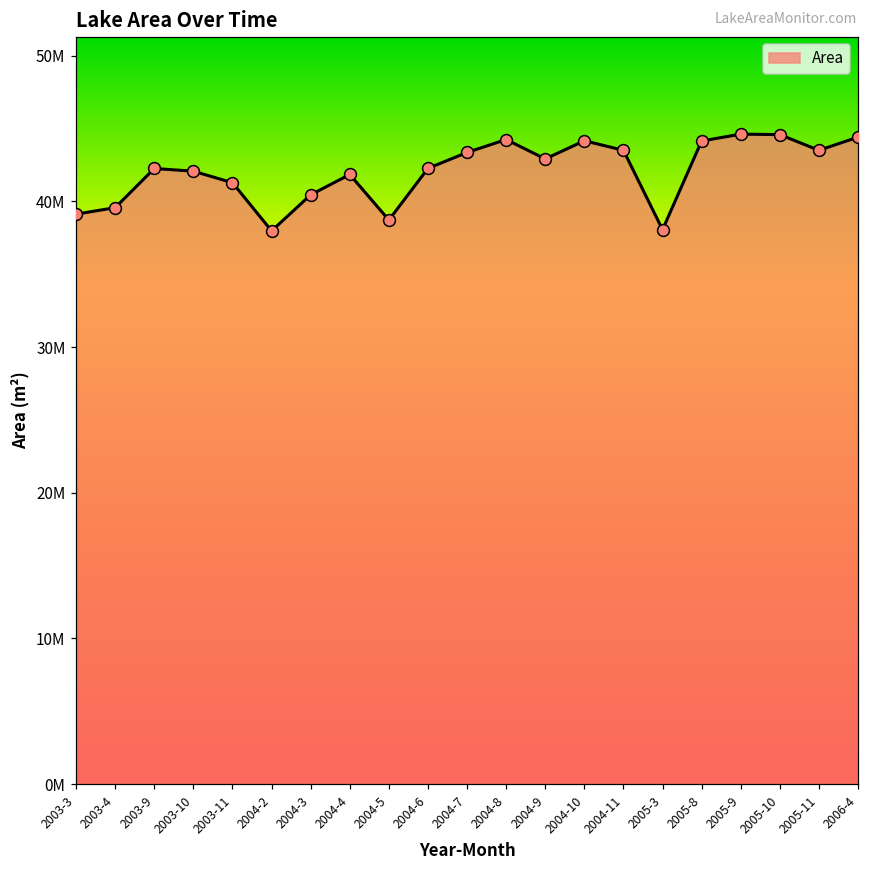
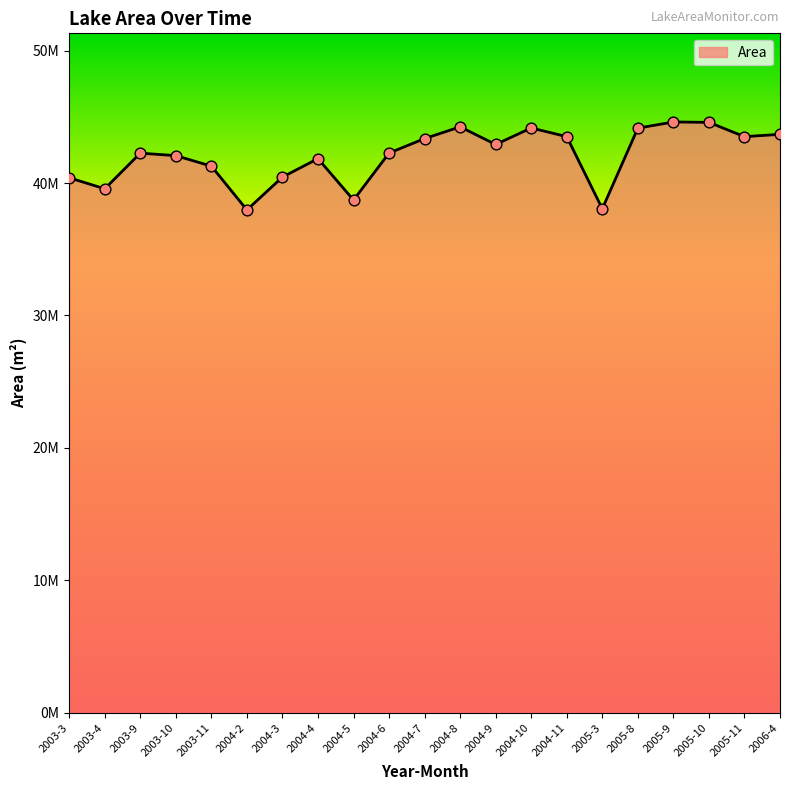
2003-3: 39100000 -> 40400000
2006-4: 44400000 -> 43700000
